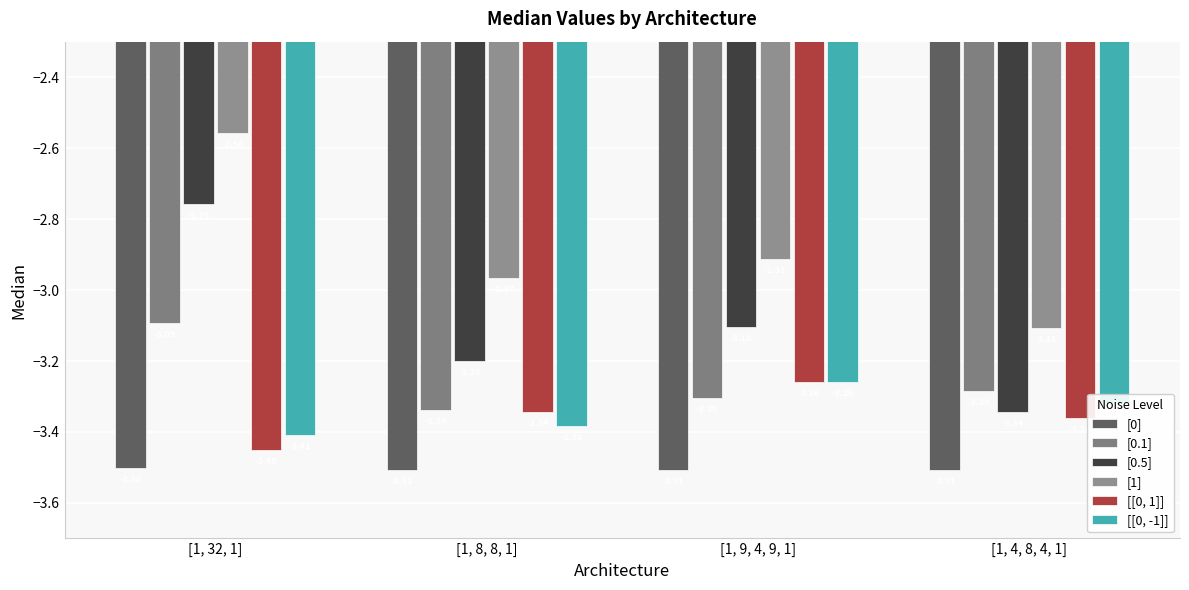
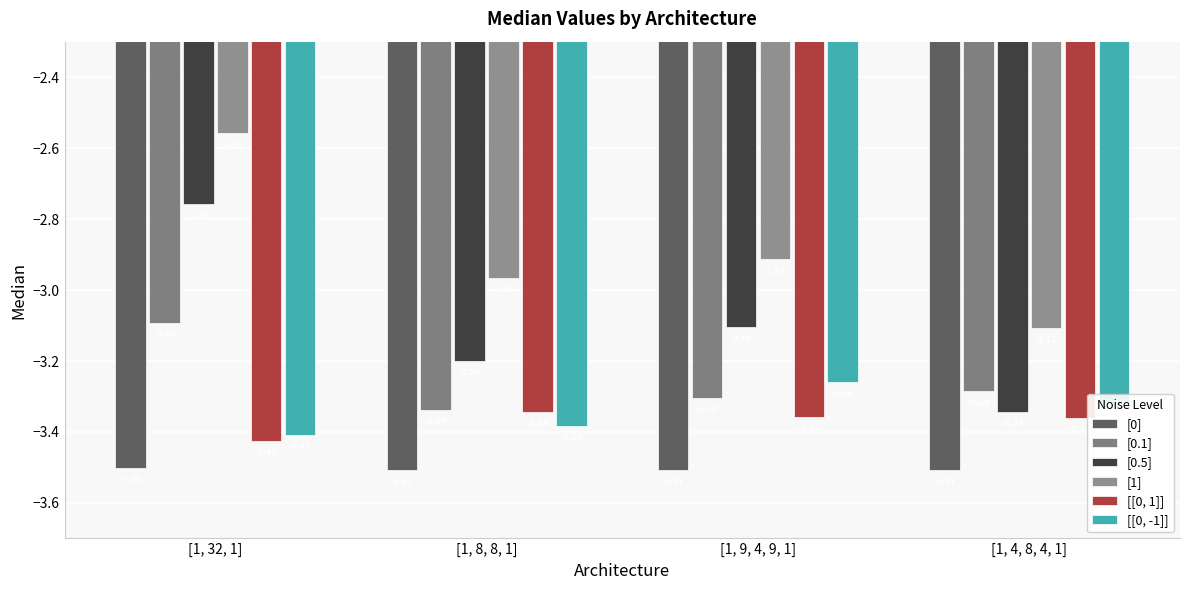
[[0, 1]], [1, 32, 1]: -3.45 -> -3.43
[[0, 1]], [1, 9, 4, 9, 1]: -3.26 -> -3.36
